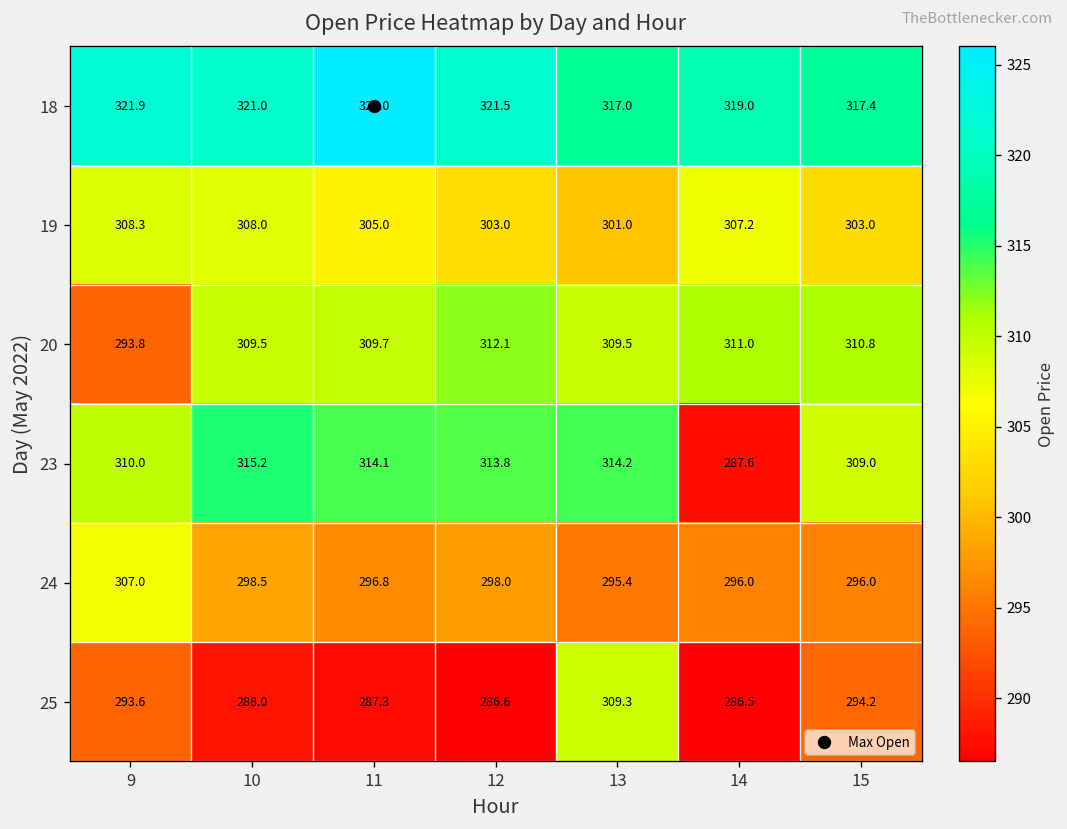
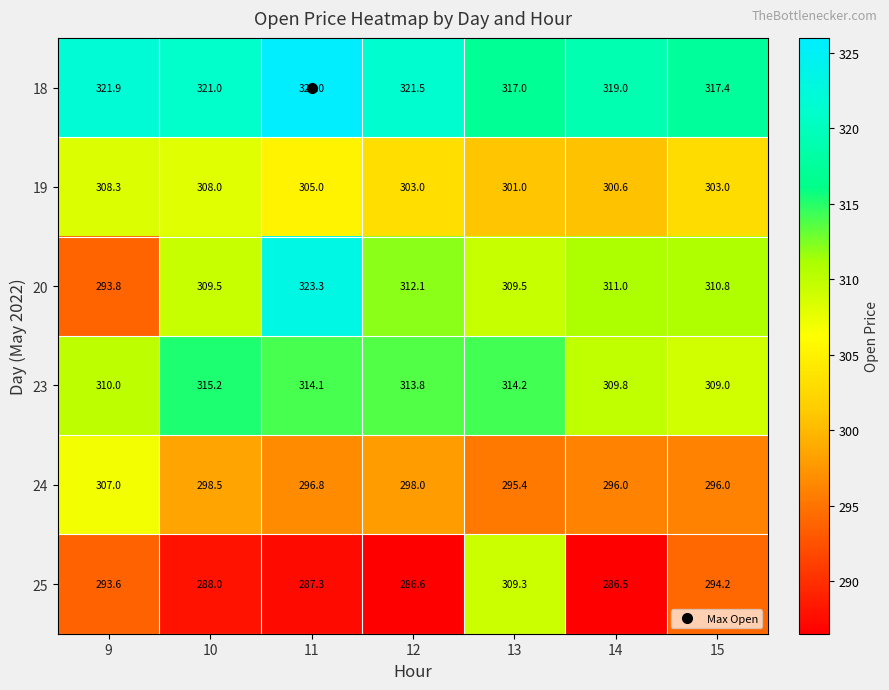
19, 14: 307.2 -> 300.6
20, 11: 309.7 -> 323.3
23, 14: 287.6 -> 309.8
